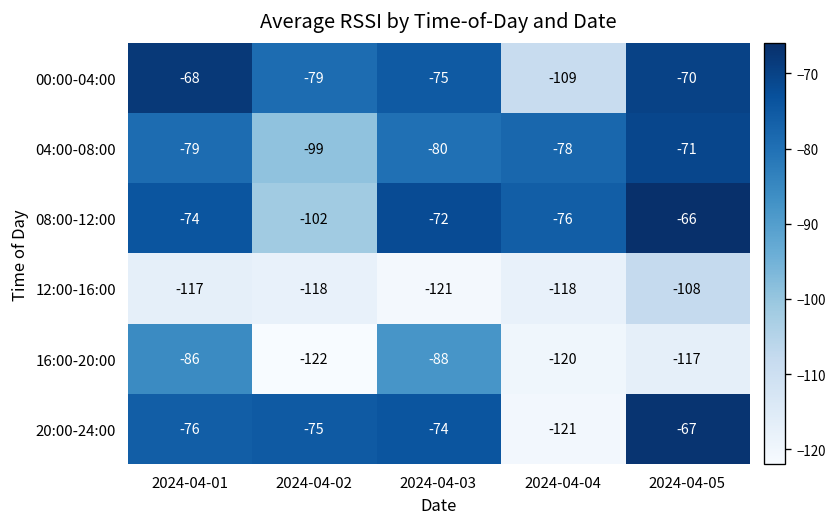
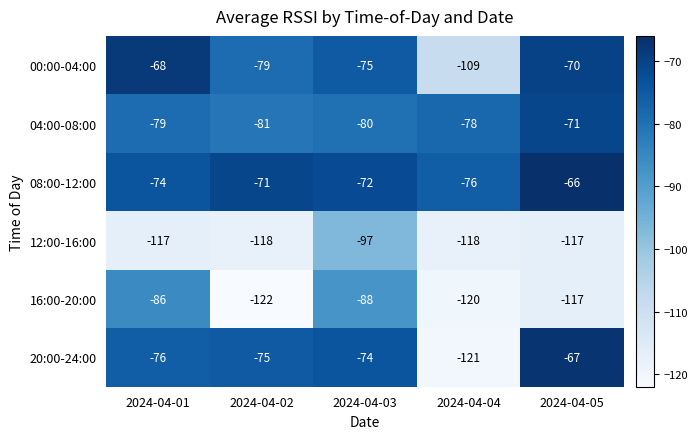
04:00-08:00, 2024-04-02: -99 -> -81
08:00-12:00, 2024-04-02: -102 -> -71
12:00-16:00, 2024-04-03: -121 -> -97
12:00-16:00, 2024-04-05: -108 -> -117
